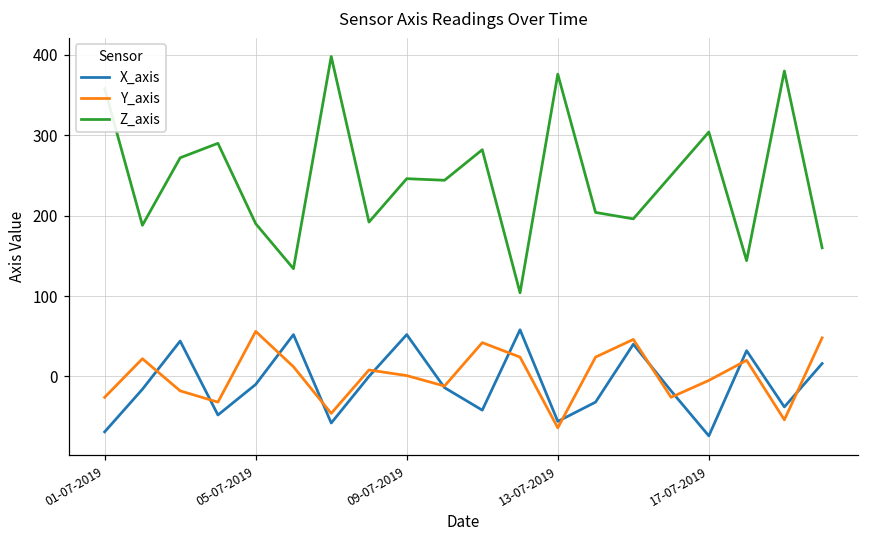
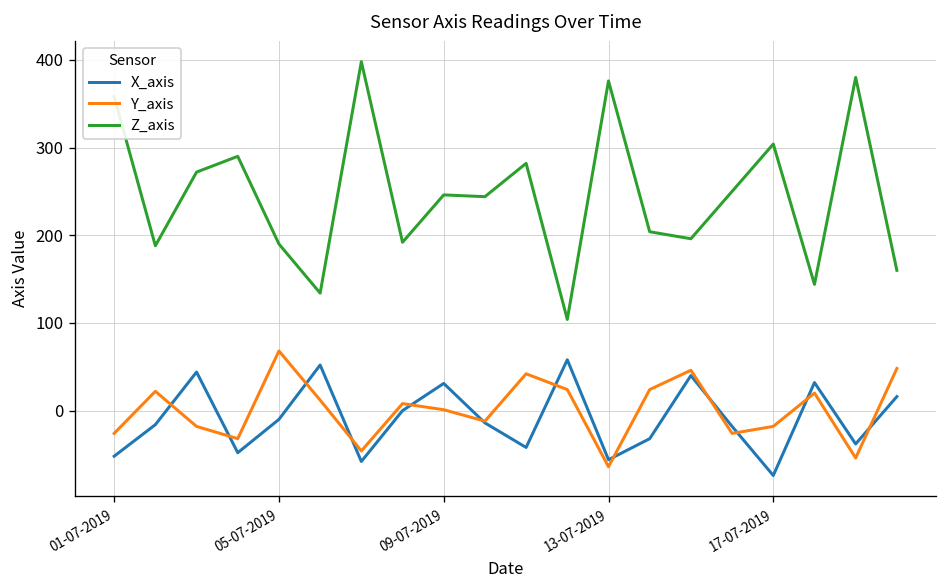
X_axis, 01-07-2019: -70 -> -50
Y_axis, 05-07-2019: 60 -> 70
X_axis, 09-07-2019: 50 -> 30
Y_axis, 17-07-2019: -10 -> -20
